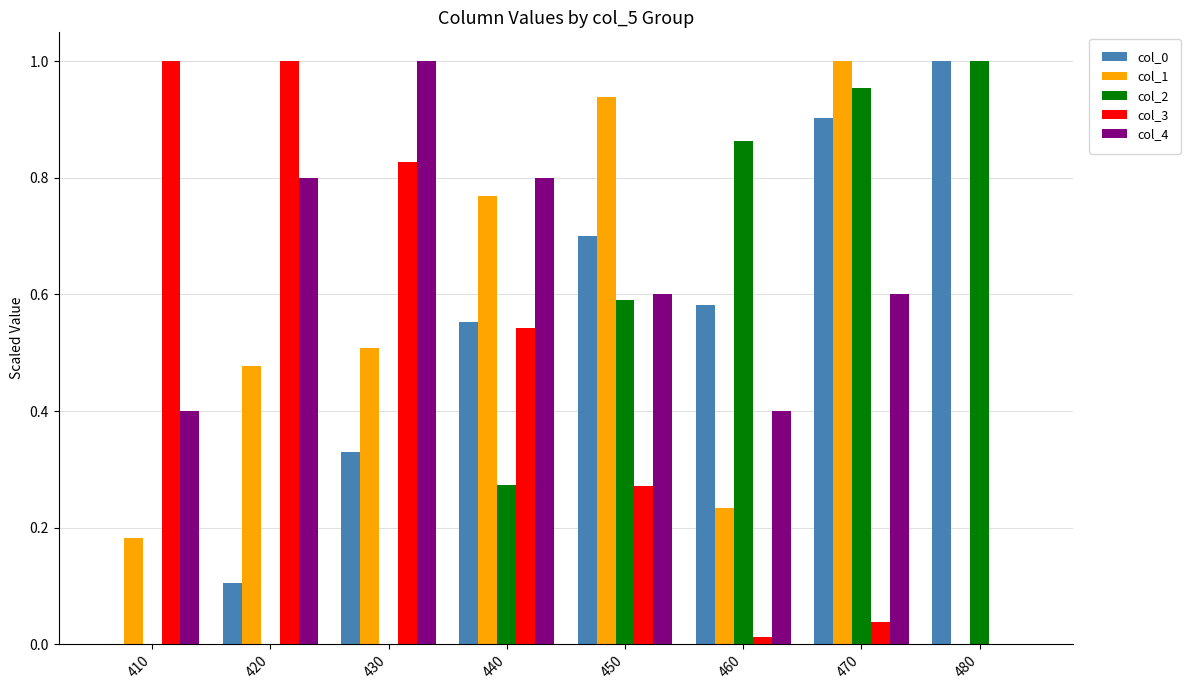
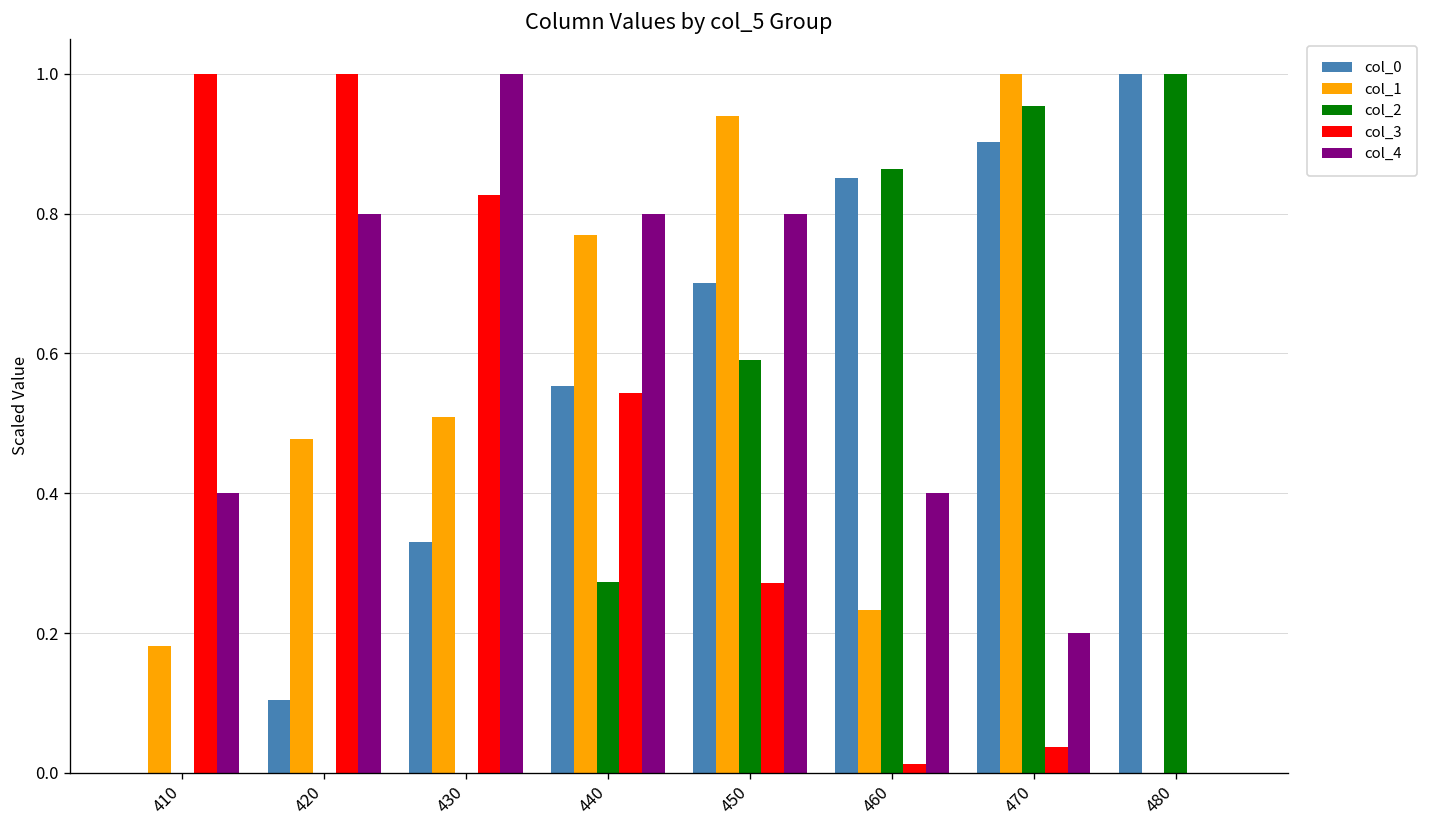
col_4, 450: 0.60 -> 0.80
col_0, 460: 0.58 -> 0.85
col_4, 470: 0.60 -> 0.20
